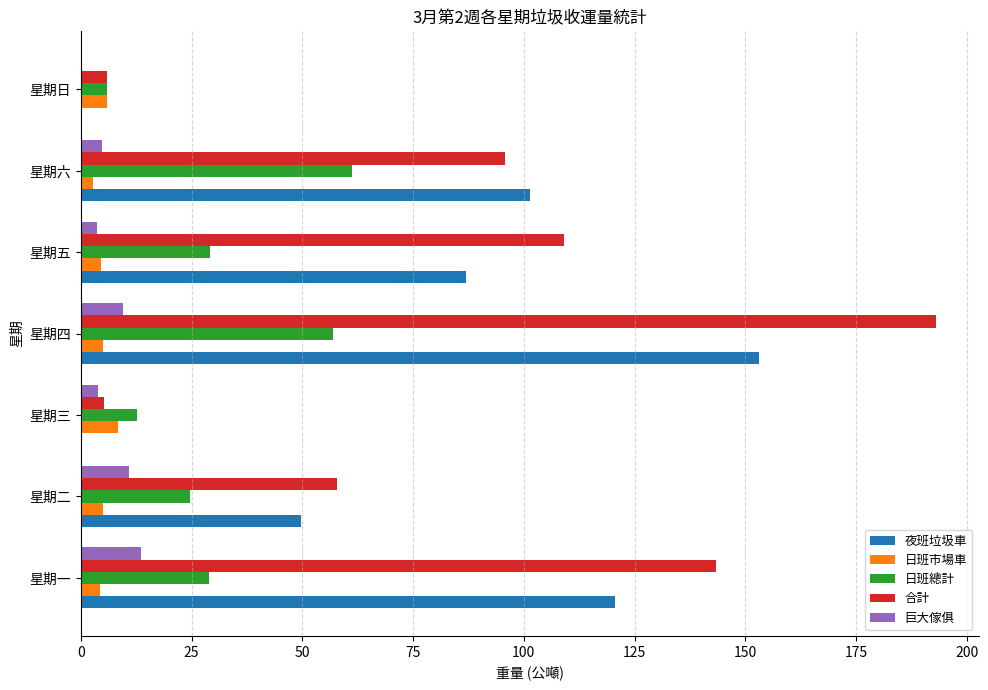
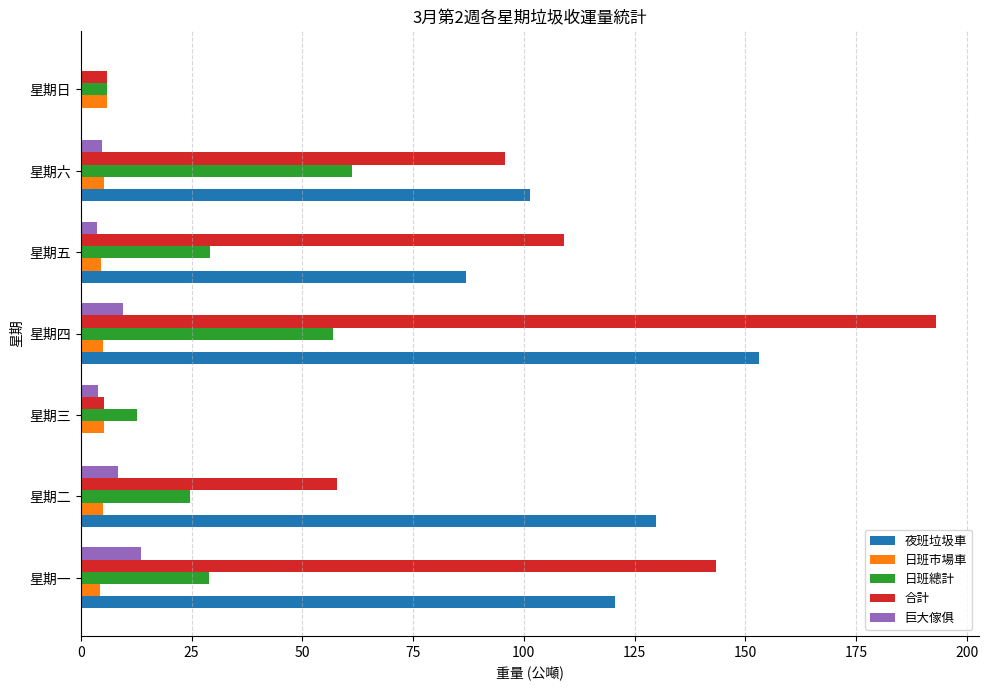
日班市場車, 星期六: 3 -> 5
日班市場車, 星期三: 8 -> 5
巨大傢俱, 星期二: 11 -> 8
夜班垃圾車, 星期二: 50 -> 130
